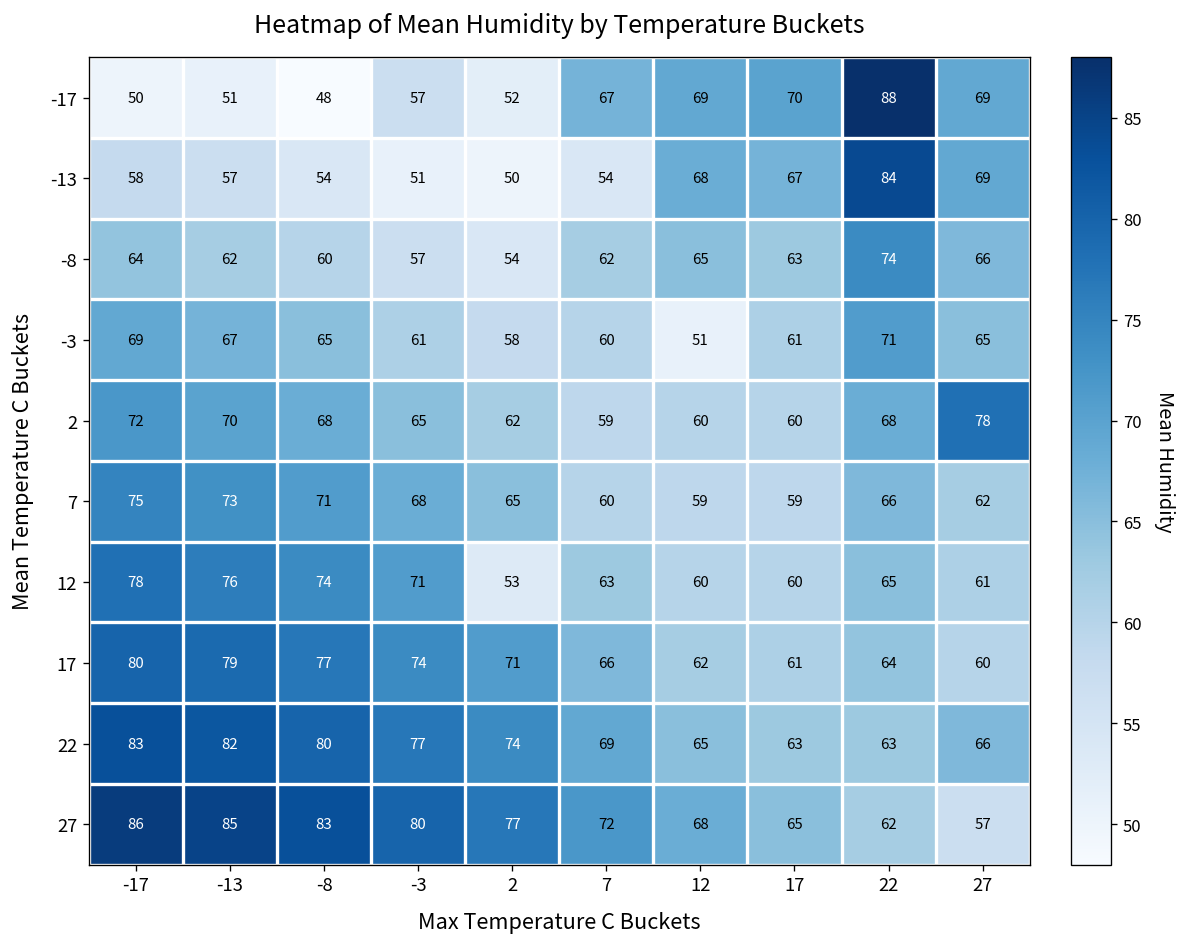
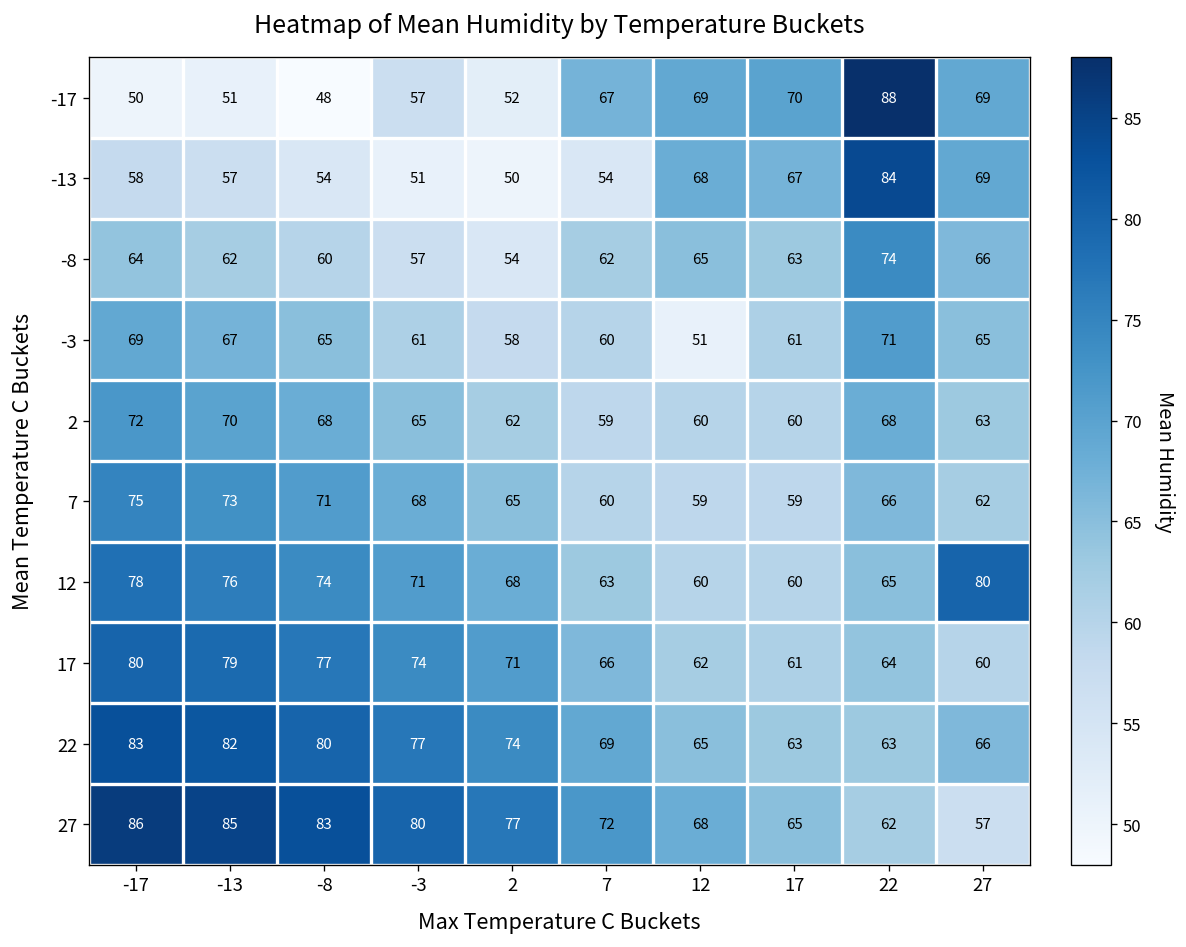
2, 27: 78 -> 63
12, 2: 53 -> 68
12, 27: 61 -> 80
